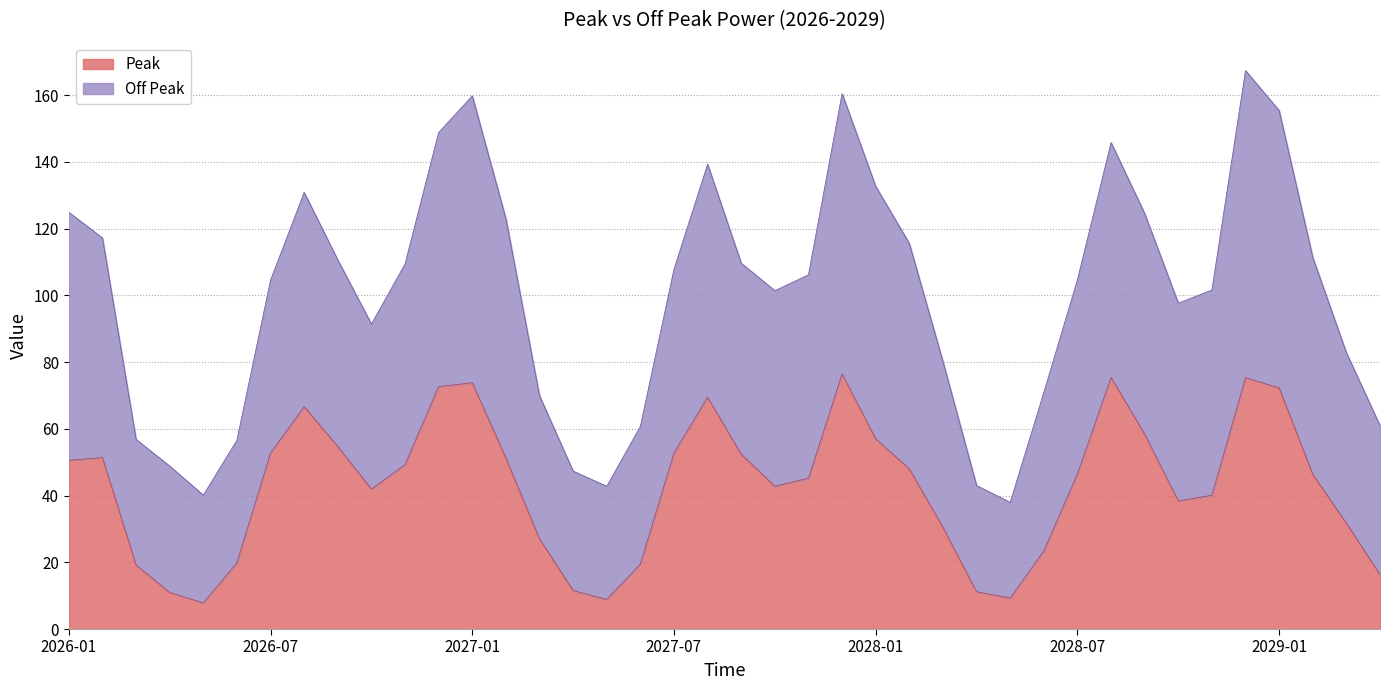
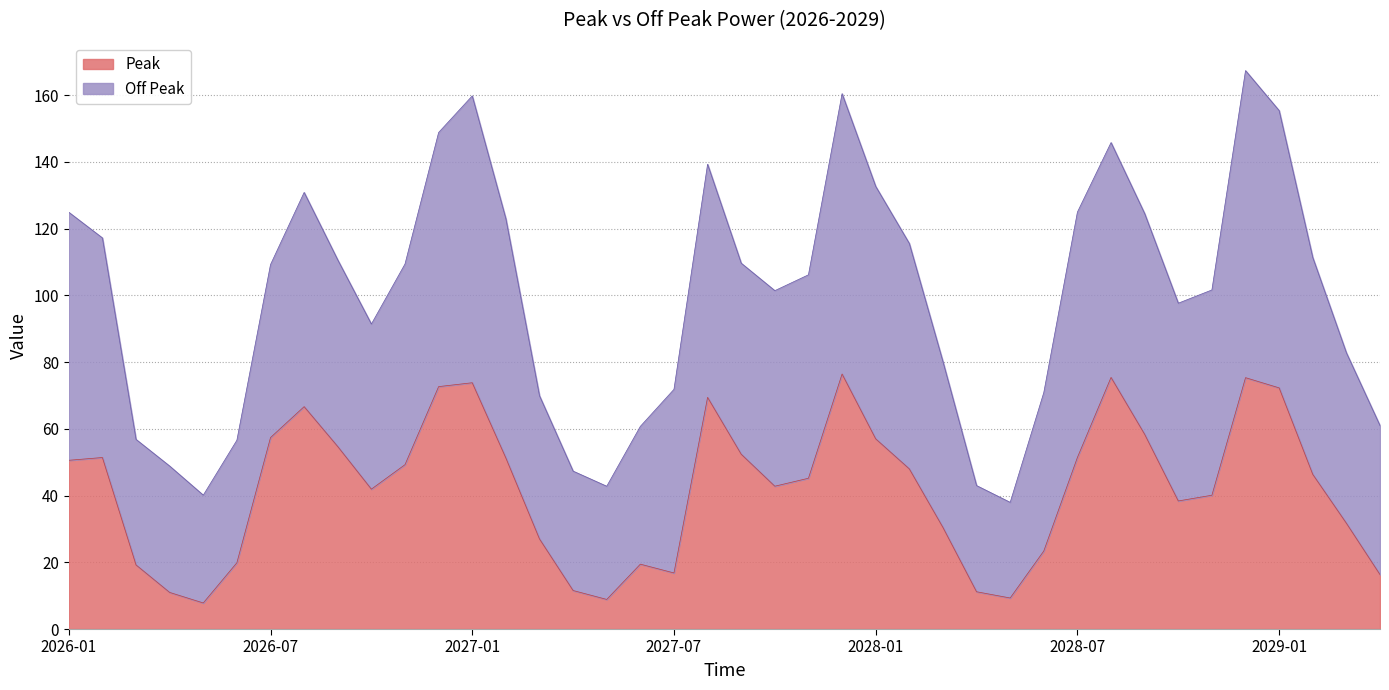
Peak, 2026-07: 53 -> 57
Peak, 2027-07: 53 -> 17
Peak, 2028-07: 47 -> 51
Off Peak, 2028-07: 58 -> 74
